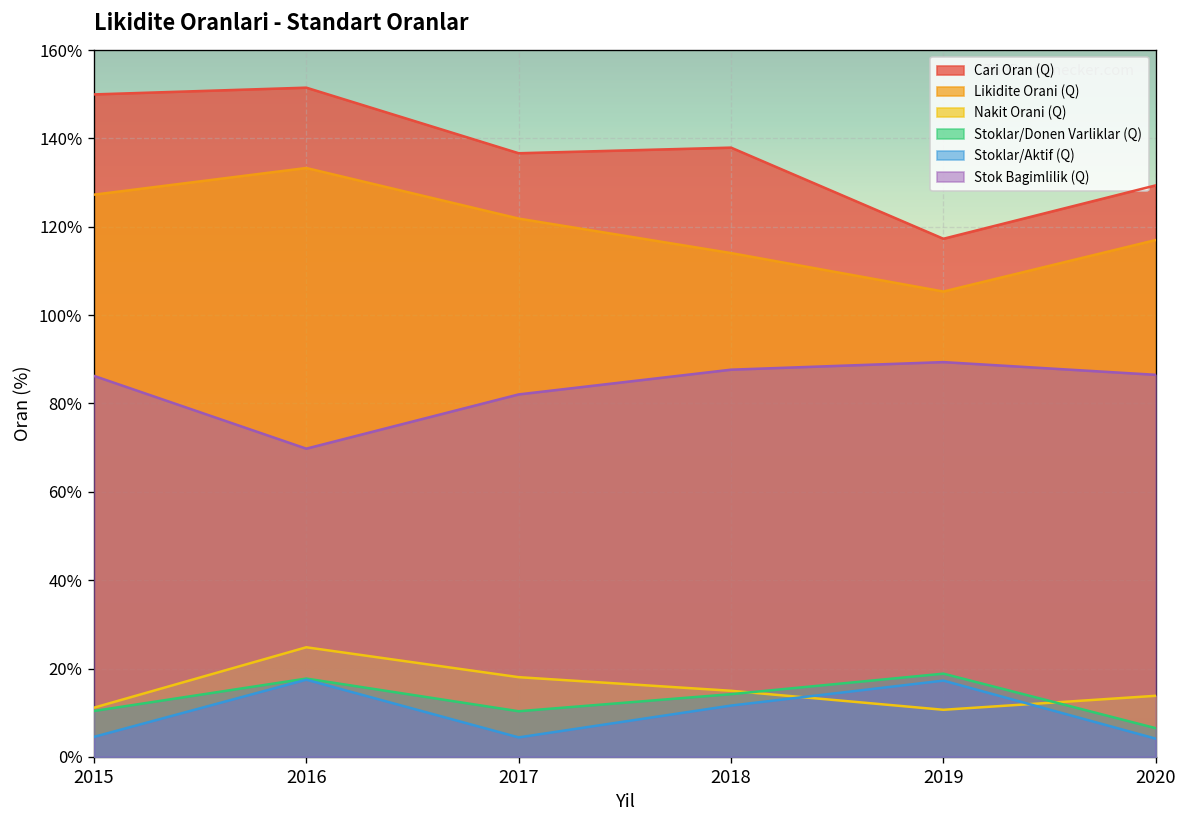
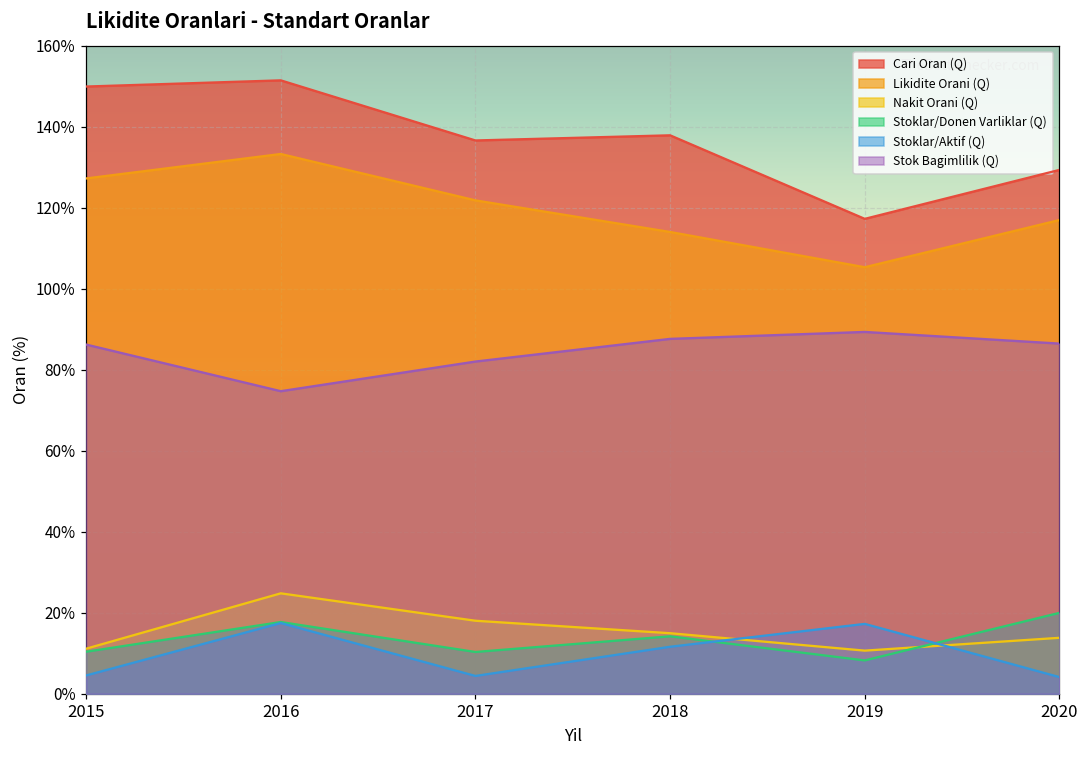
Stok Bagimlilik (Q), 2016: 70% -> 75%
Stoklar/Donen Varliklar (Q), 2019: 19% -> 8%
Stoklar/Donen Varliklar (Q), 2020: 6% -> 20%
